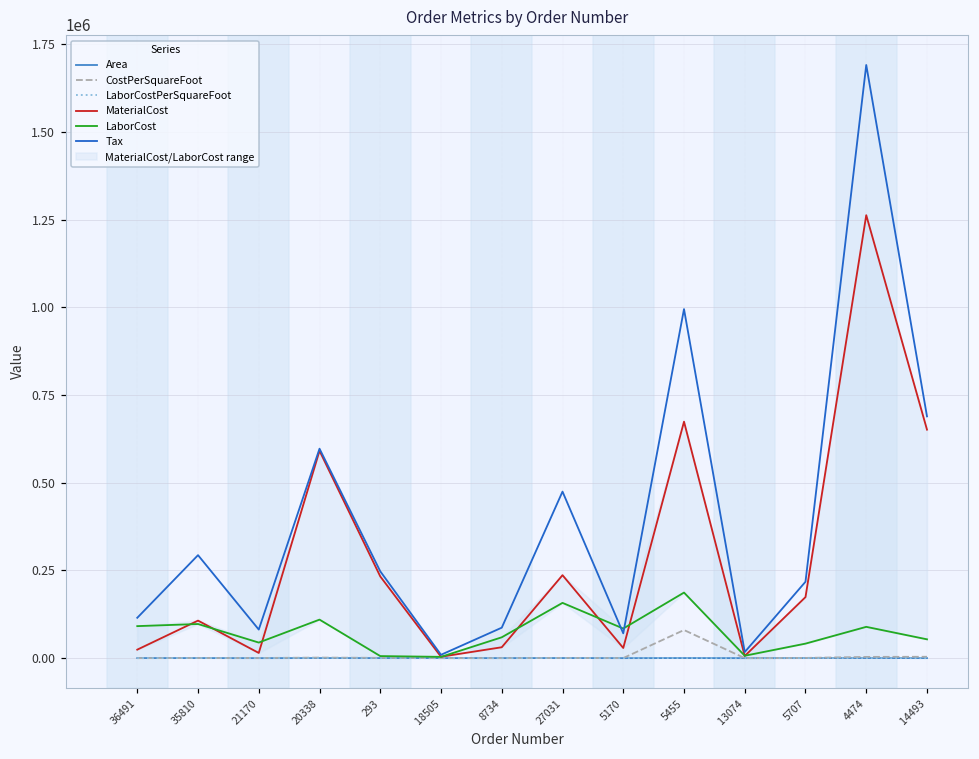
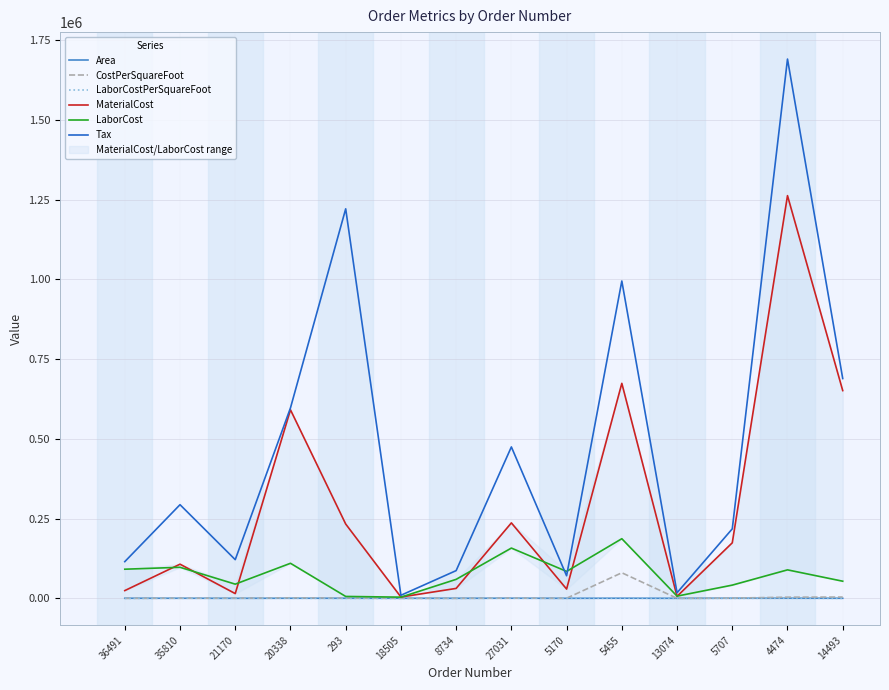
Tax, 21170: 80000 -> 120000
Tax, 293: 250000 -> 1220000
